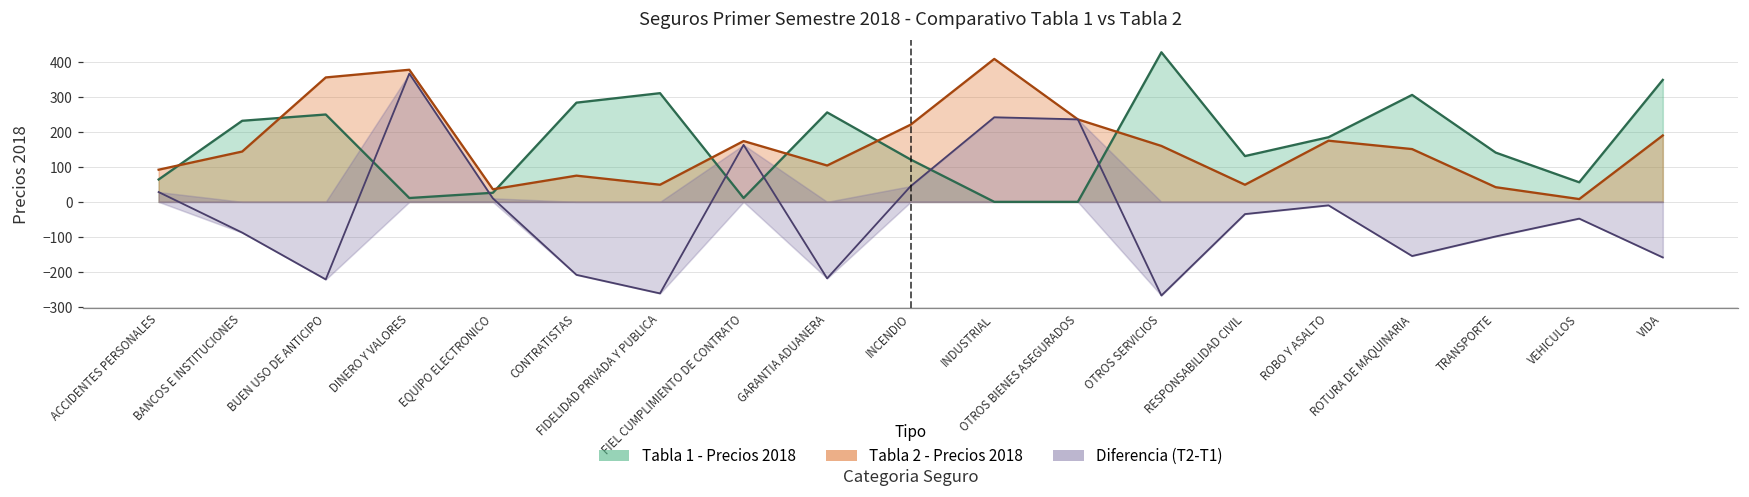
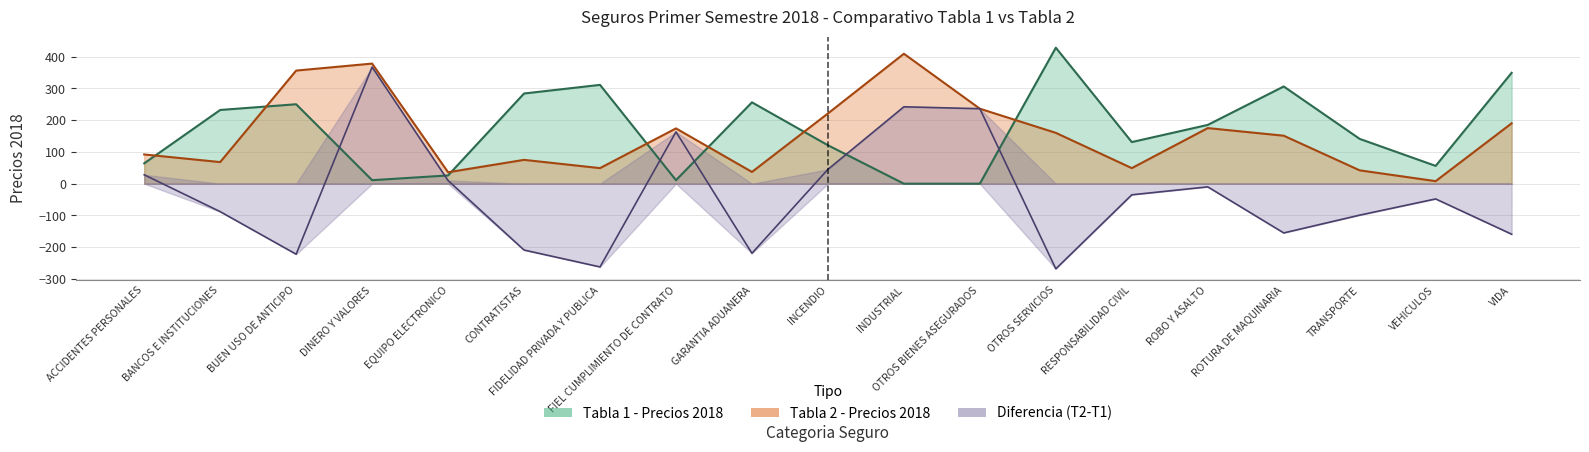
Tabla 2 - Precios 2018, BANCOS E INSTITUCIONES: 140 -> 70
Tabla 2 - Precios 2018, GARANTIA ADUANERA: 100 -> 40
